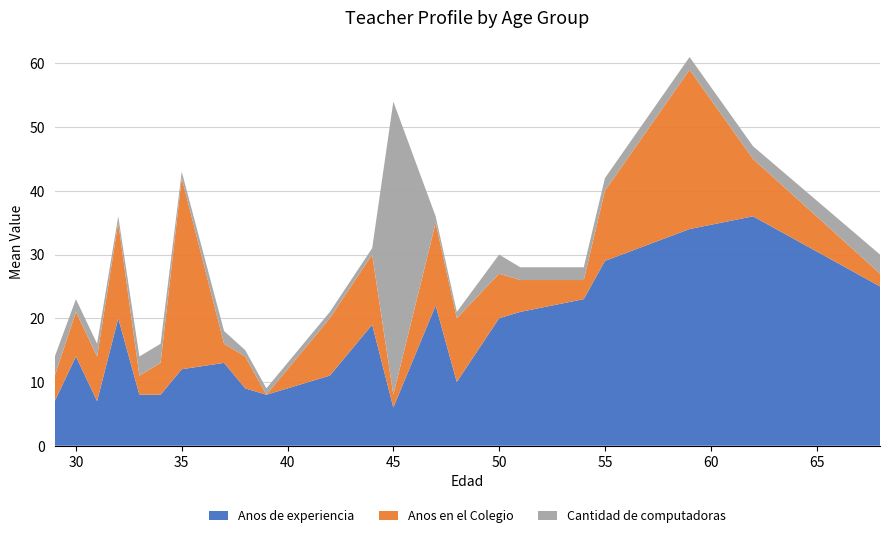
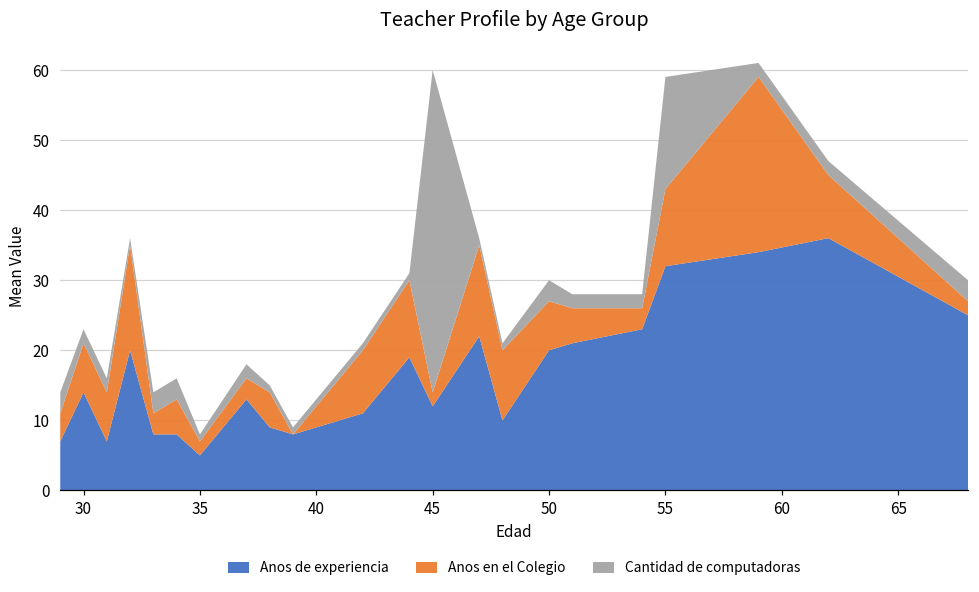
Anos de experiencia, 35: 12 -> 5
Anos en el Colegio, 35: 30 -> 2
Anos de experiencia, 45: 6 -> 12
Anos de experiencia, 55: 29 -> 32
Cantidad de computadoras, 55: 2 -> 16
